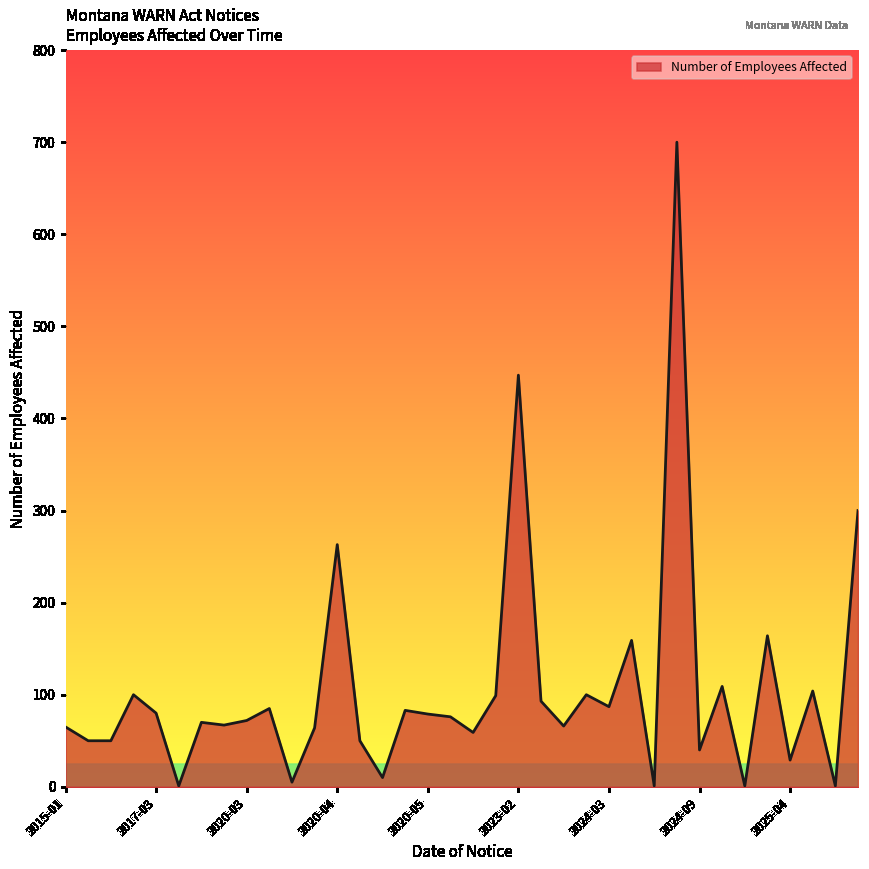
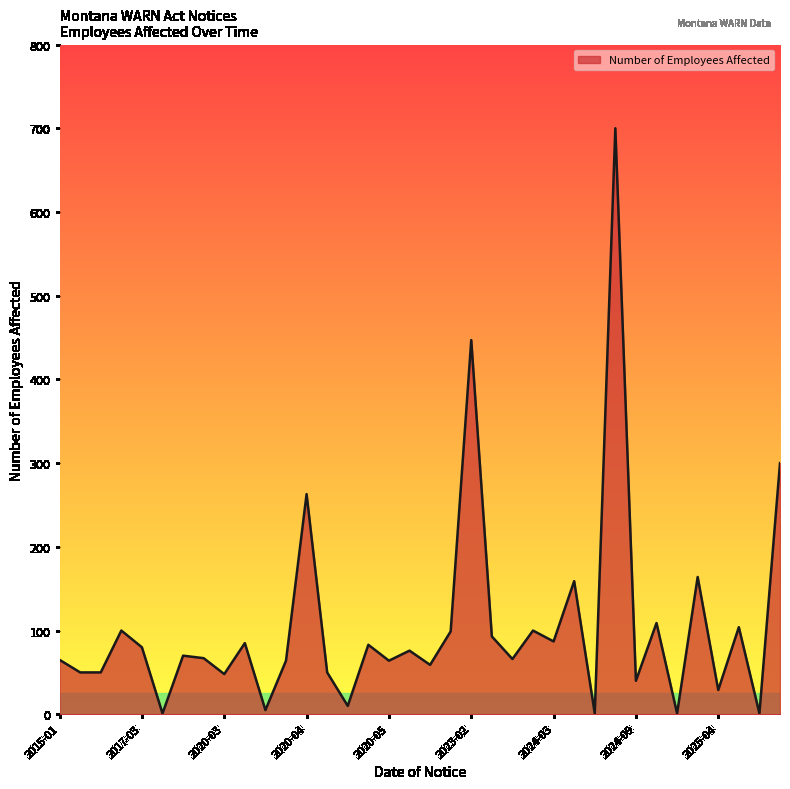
2020-03: 70 -> 50
2020-05: 80 -> 60
